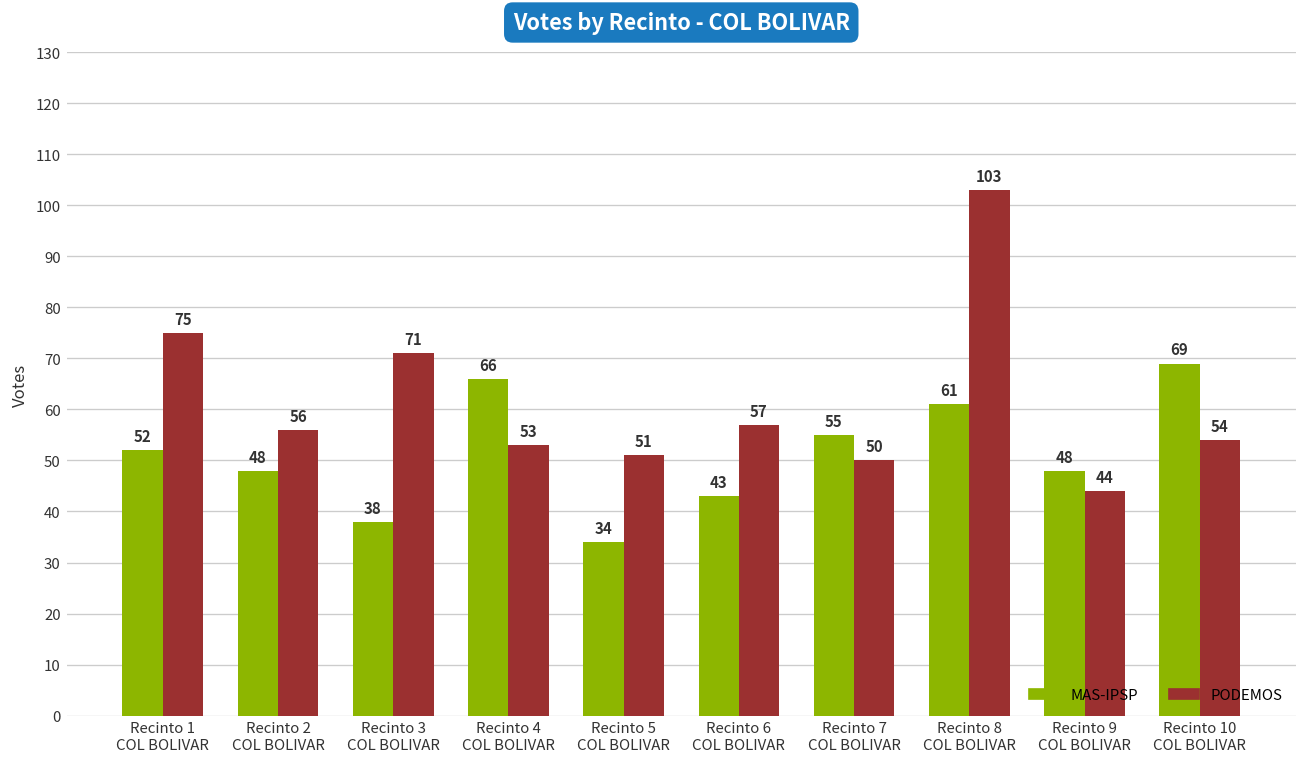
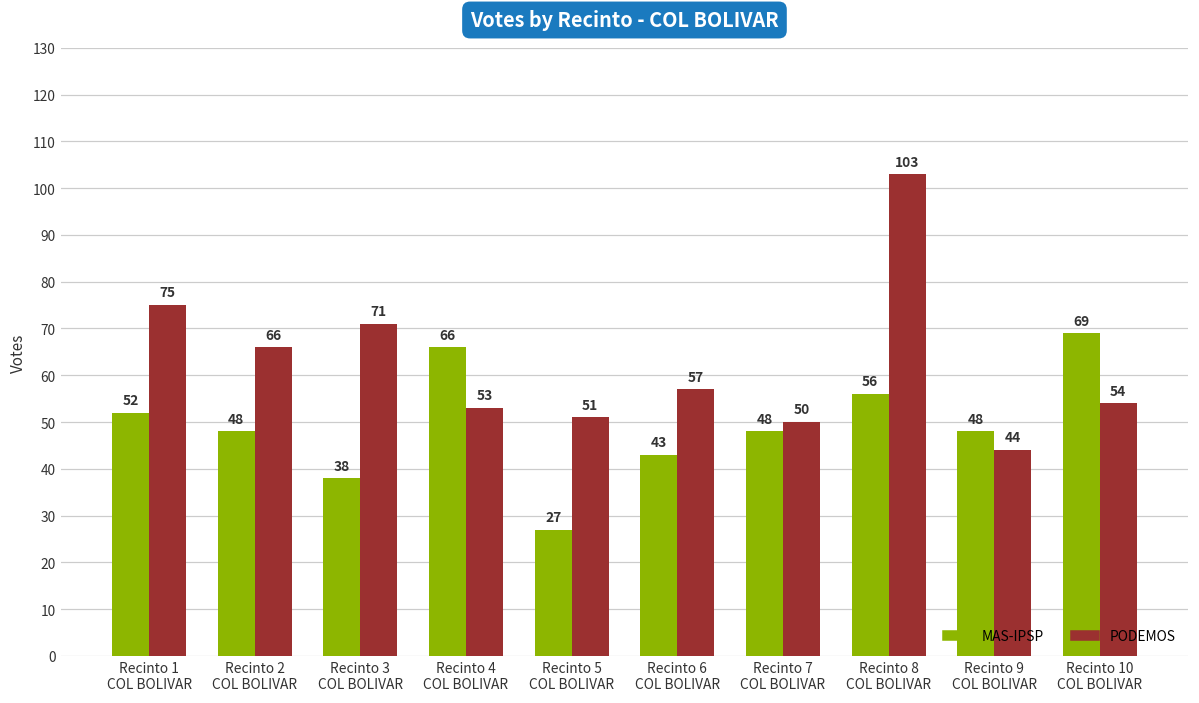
PODEMOS, Recinto 2 COL BOLIVAR: 56 -> 66
MAS-IPSP, Recinto 5 COL BOLIVAR: 34 -> 27
MAS-IPSP, Recinto 7 COL BOLIVAR: 55 -> 48
MAS-IPSP, Recinto 8 COL BOLIVAR: 61 -> 56
